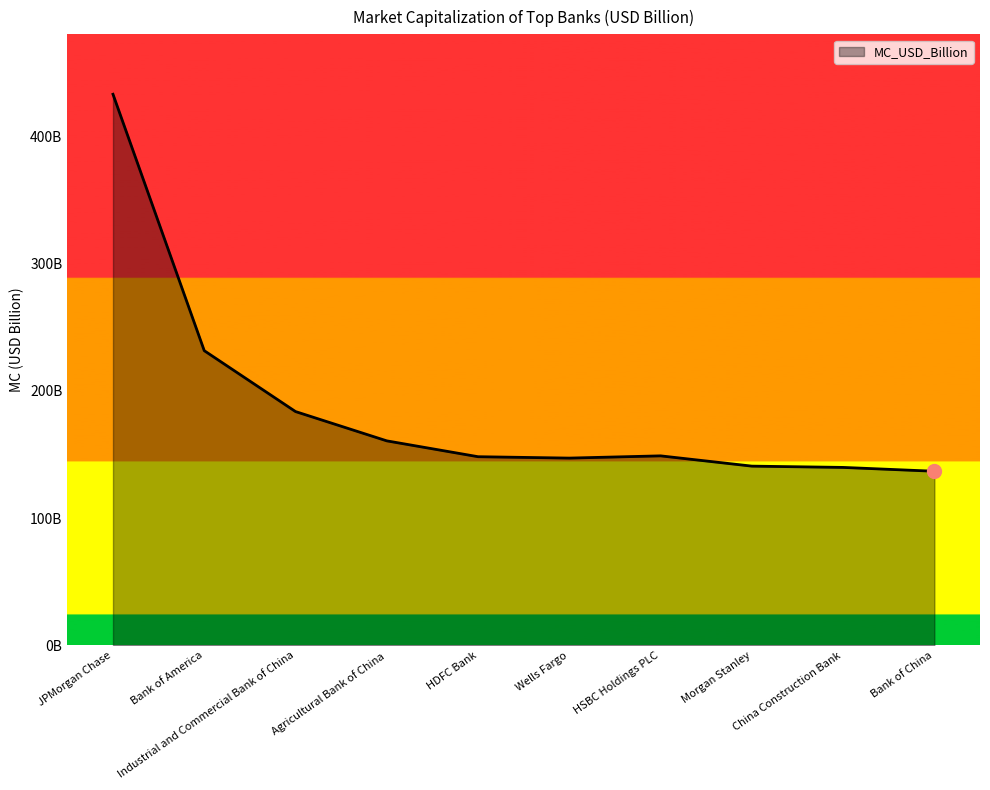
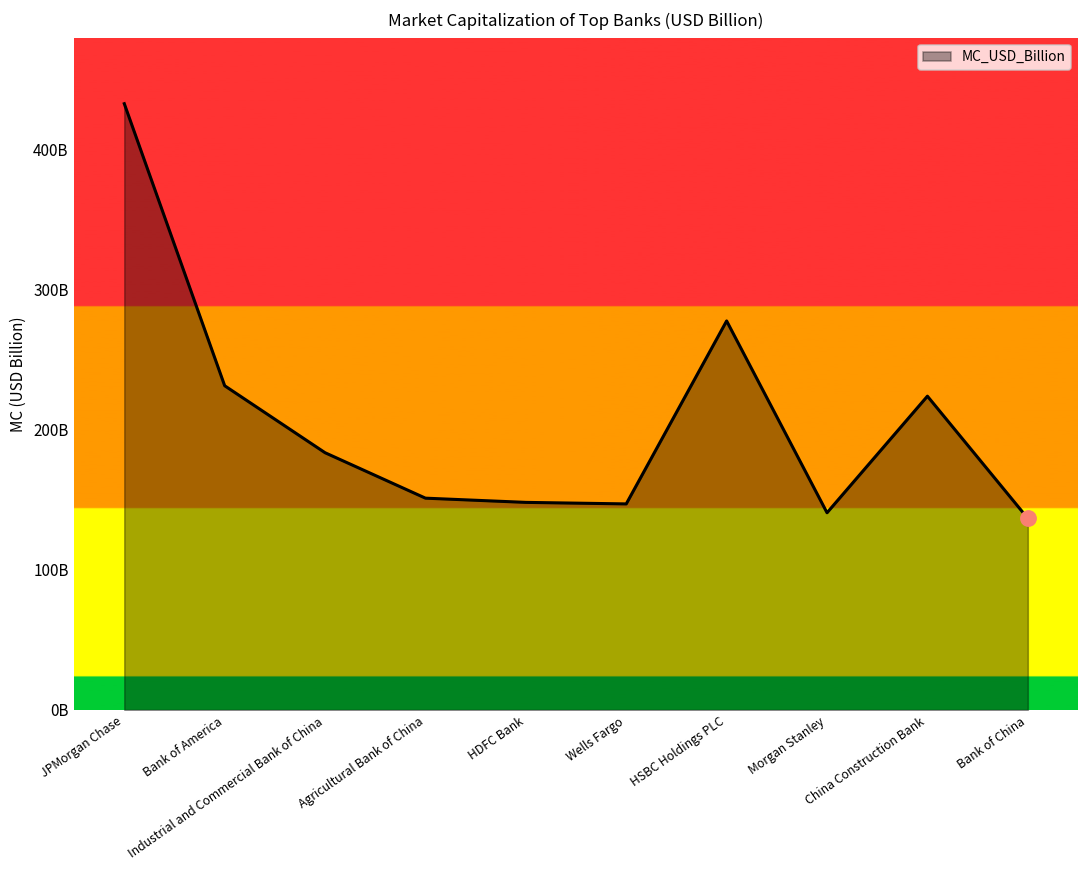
MC_USD_Billion, Agricultural Bank of China: 161000000000 -> 151000000000
MC_USD_Billion, HSBC Holdings PLC: 149000000000 -> 278000000000
MC_USD_Billion, China Construction Bank: 140000000000 -> 224000000000
